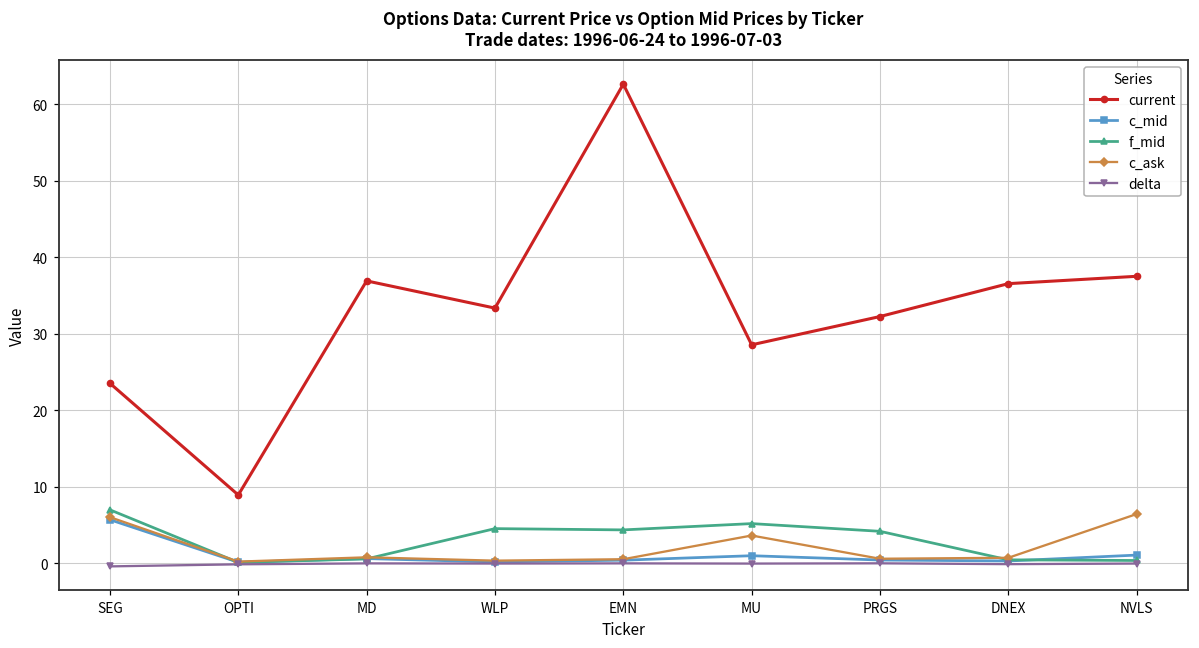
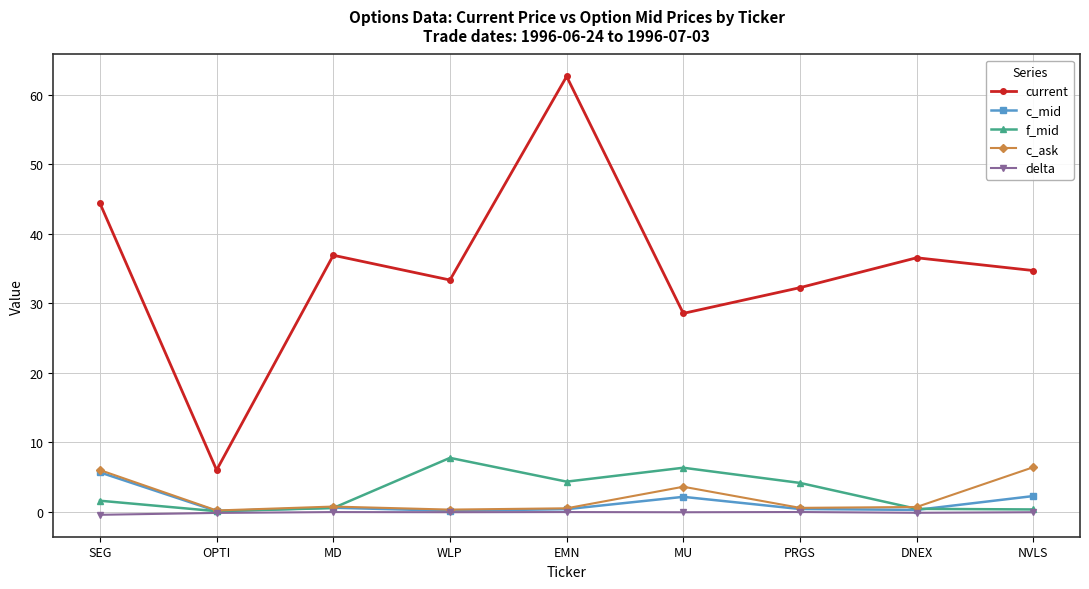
current, SEG: 24 -> 44
f_mid, SEG: 7 -> 2
current, OPTI: 9 -> 6
f_mid, WLP: 5 -> 8
c_mid, MU: 1 -> 2
f_mid, MU: 5 -> 6
current, NVLS: 38 -> 35
c_mid, NVLS: 1 -> 2
